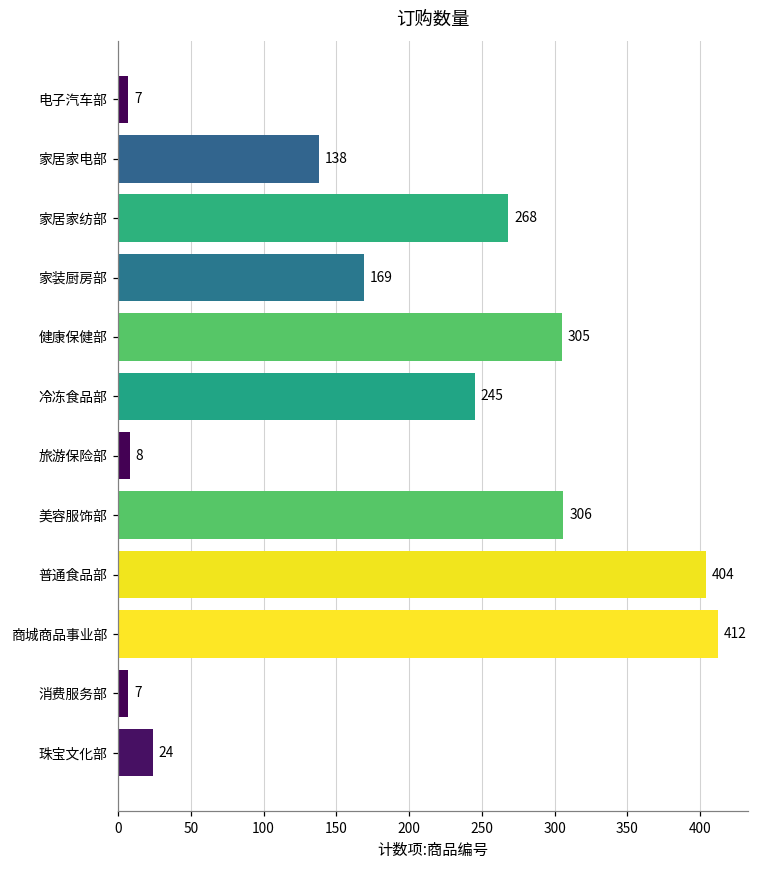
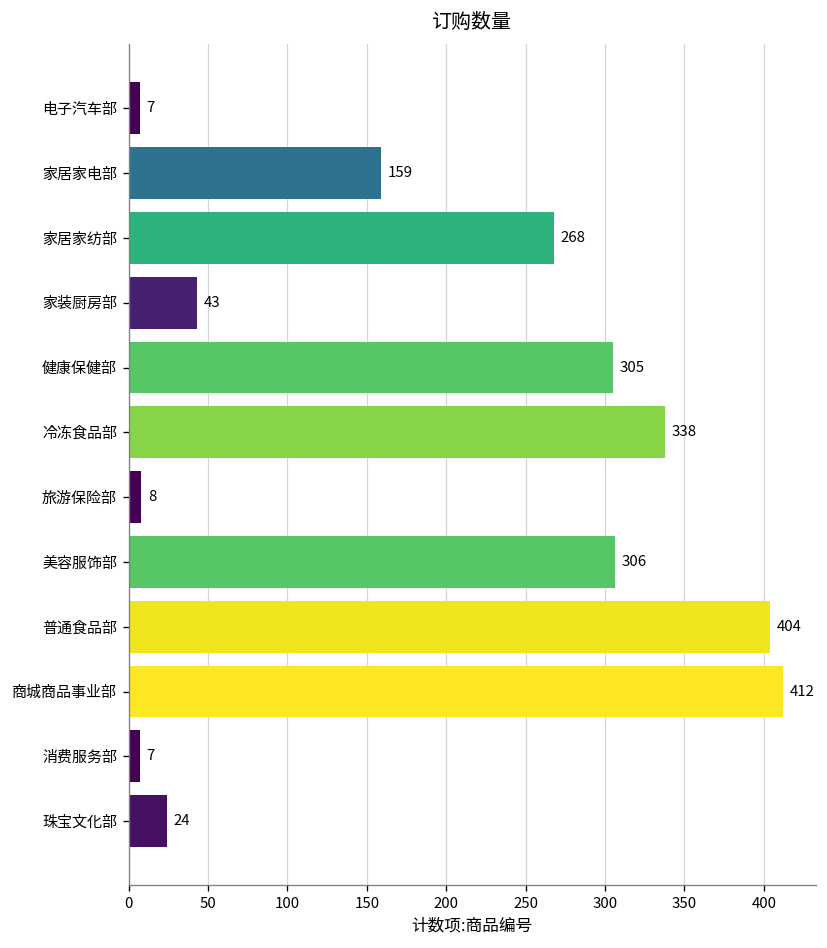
家居家电部: 138 -> 159
家装厨房部: 169 -> 43
冷冻食品部: 245 -> 338
